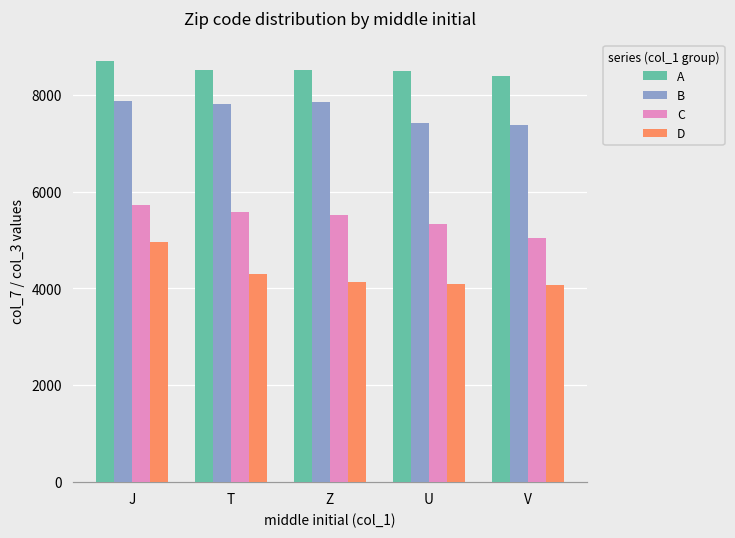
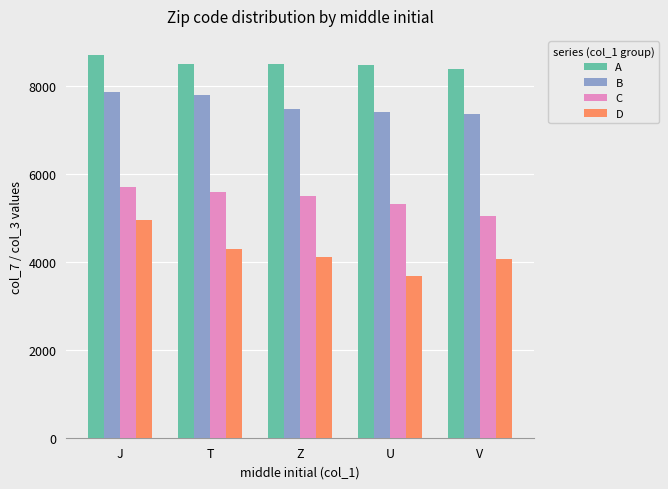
B, Z: 7900 -> 7500
D, U: 4100 -> 3700
